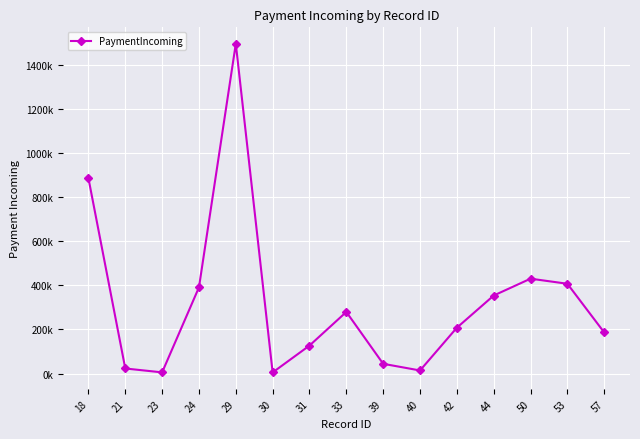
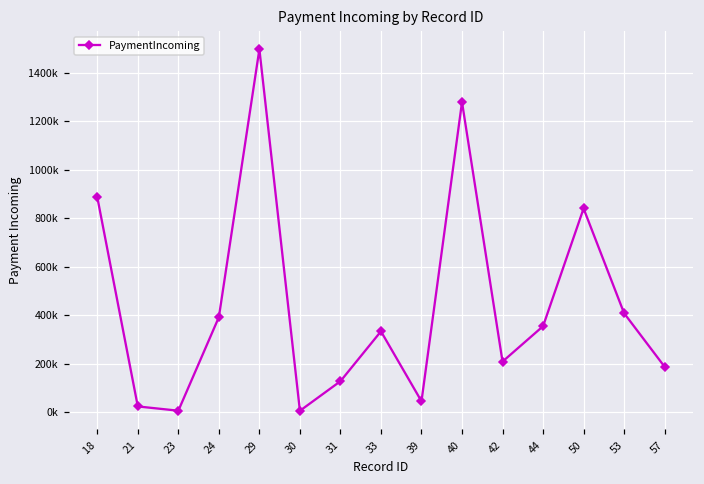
33: 280000 -> 330000
40: 10000 -> 1280000
50: 430000 -> 840000
